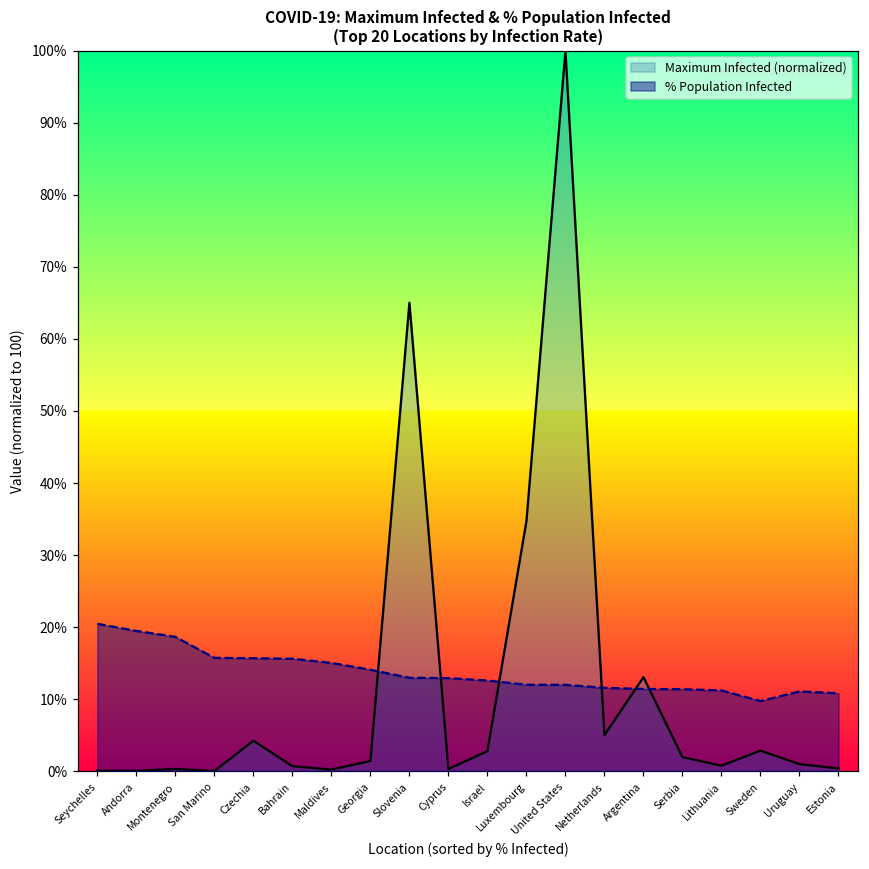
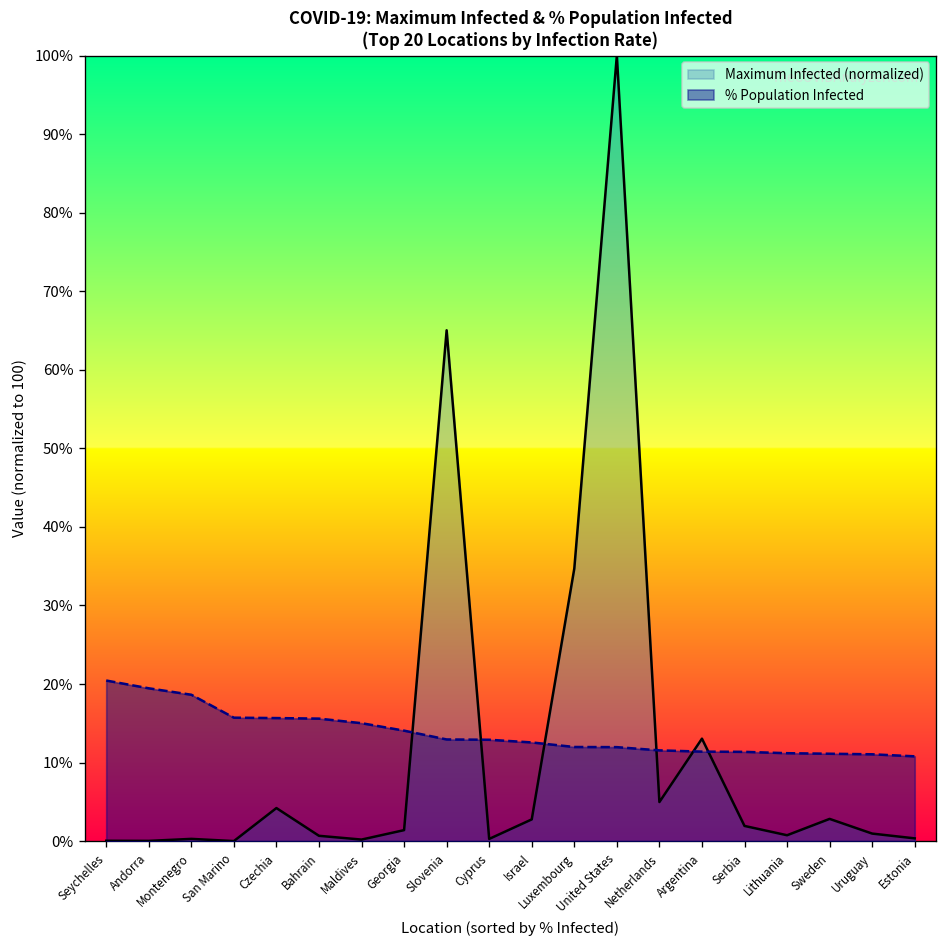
% Population Infected, Sweden: 10% -> 11%
